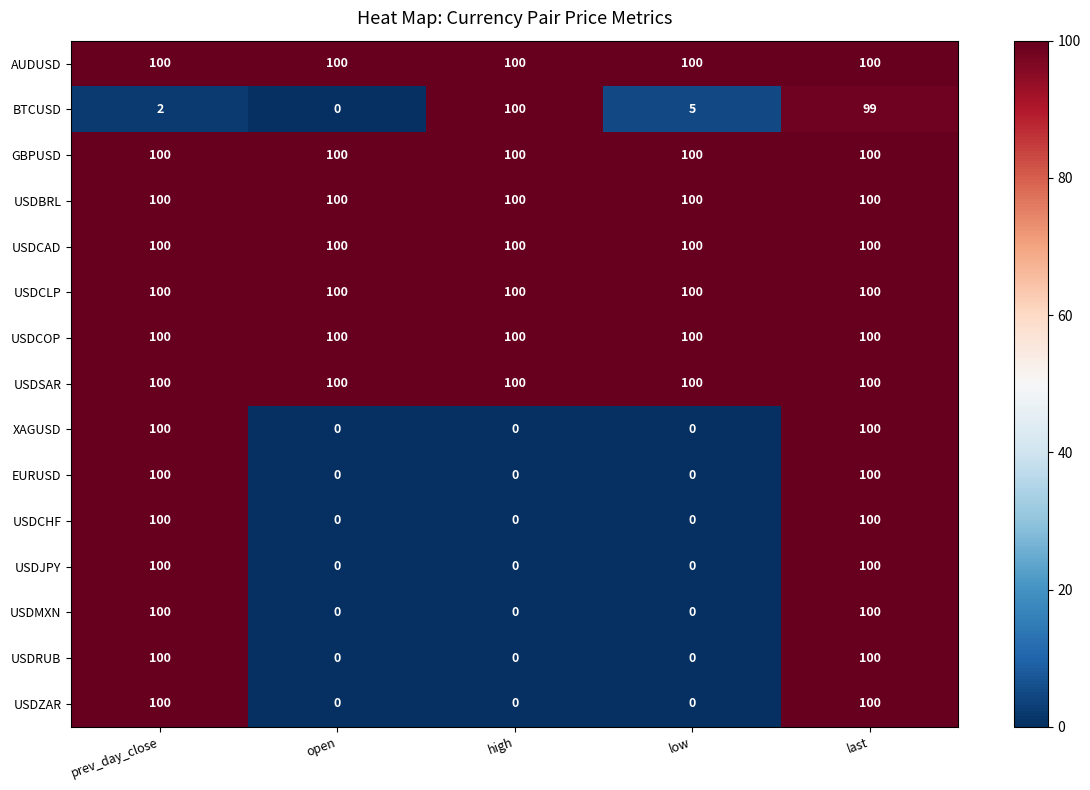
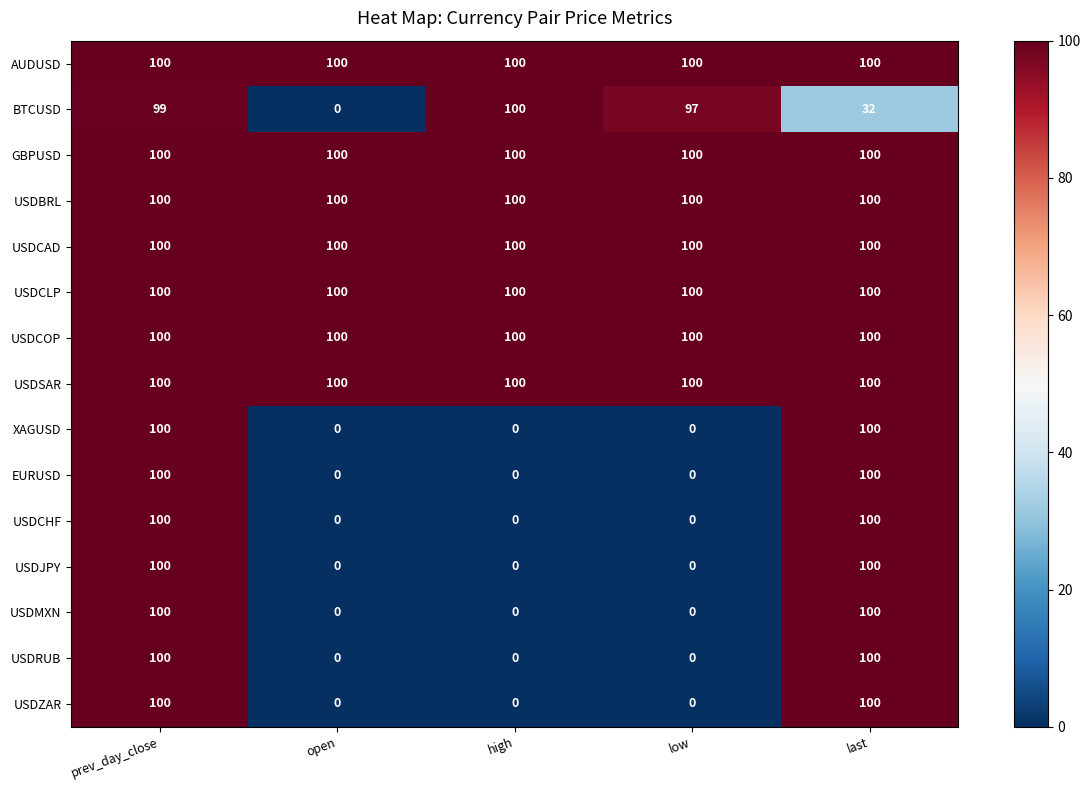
BTCUSD, prev_day_close: 2 -> 99
BTCUSD, low: 5 -> 97
BTCUSD, last: 99 -> 32
